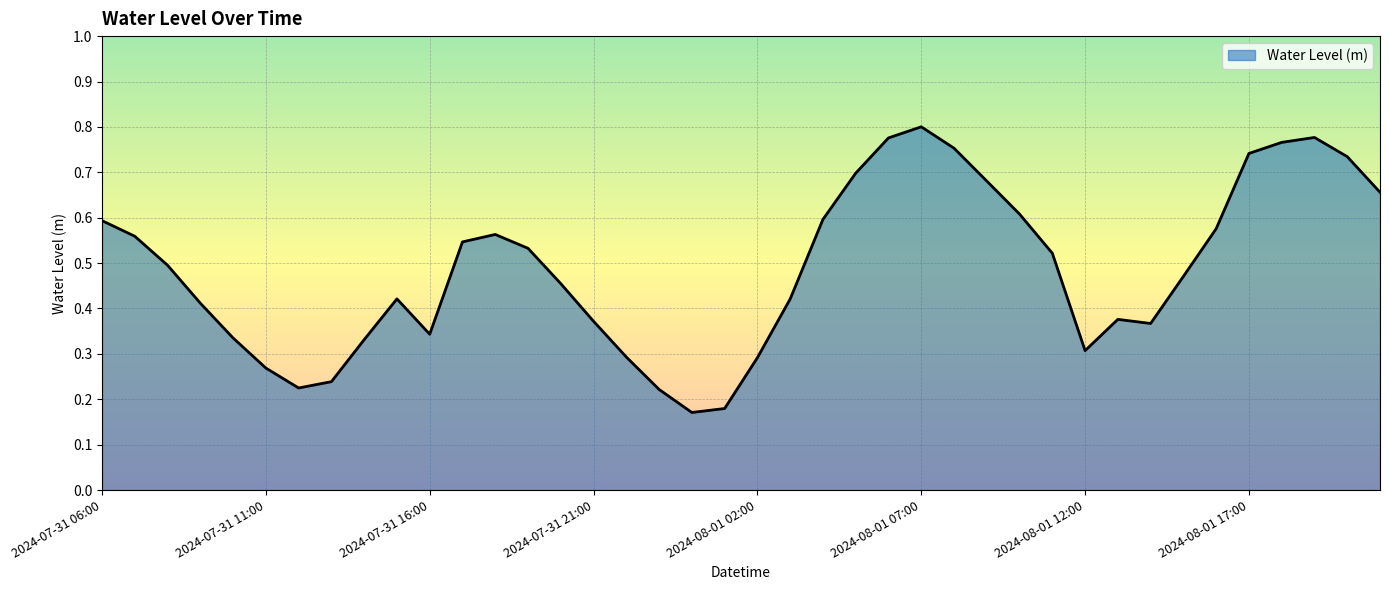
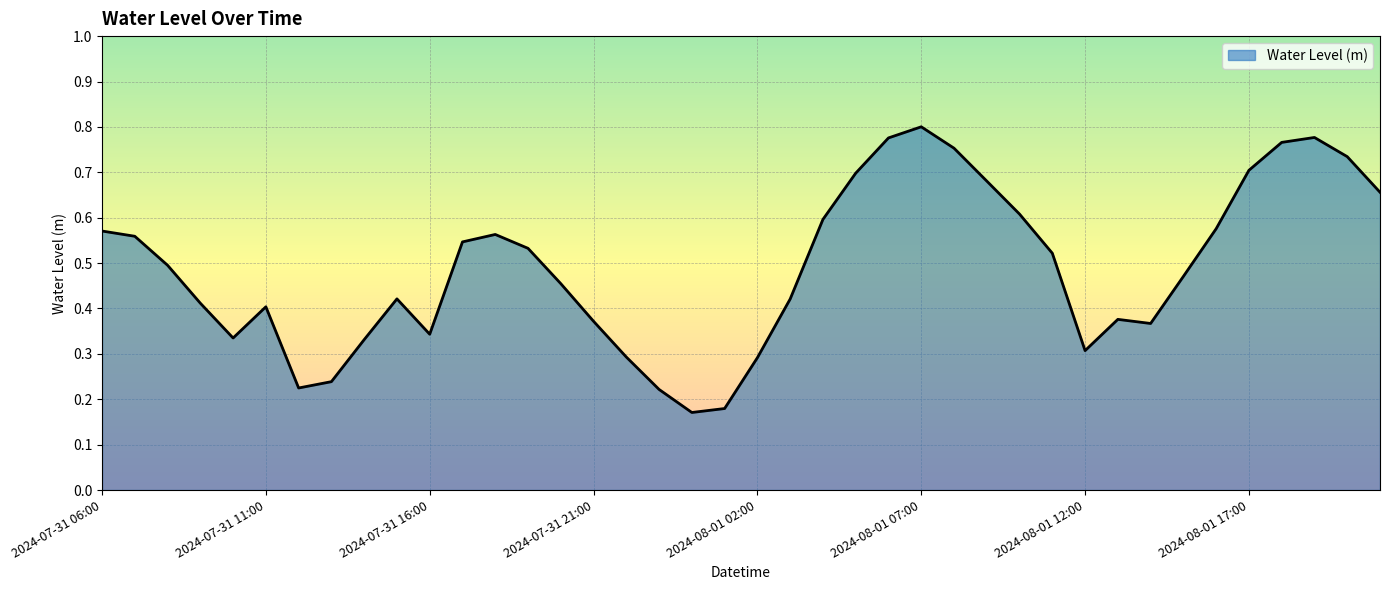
2024-07-31 06:00: 0.59 -> 0.57
2024-07-31 11:00: 0.27 -> 0.40
2024-08-01 17:00: 0.74 -> 0.70
